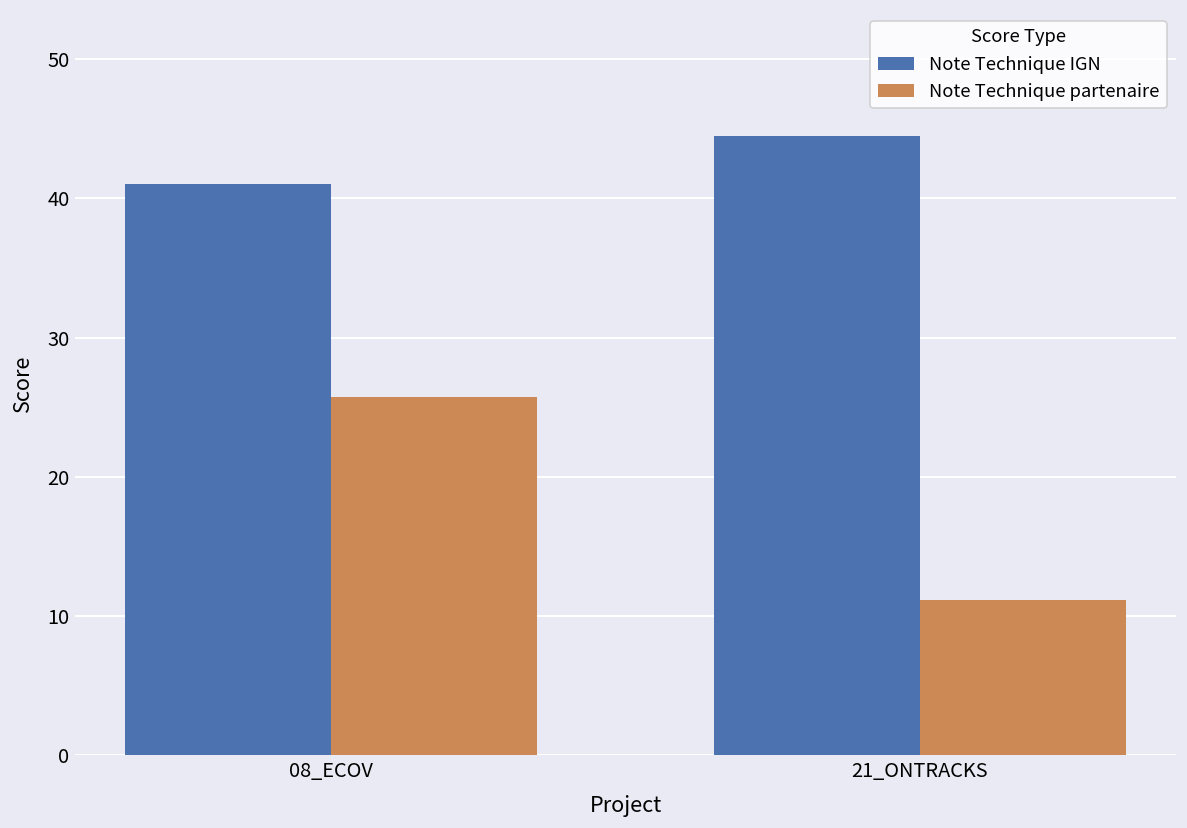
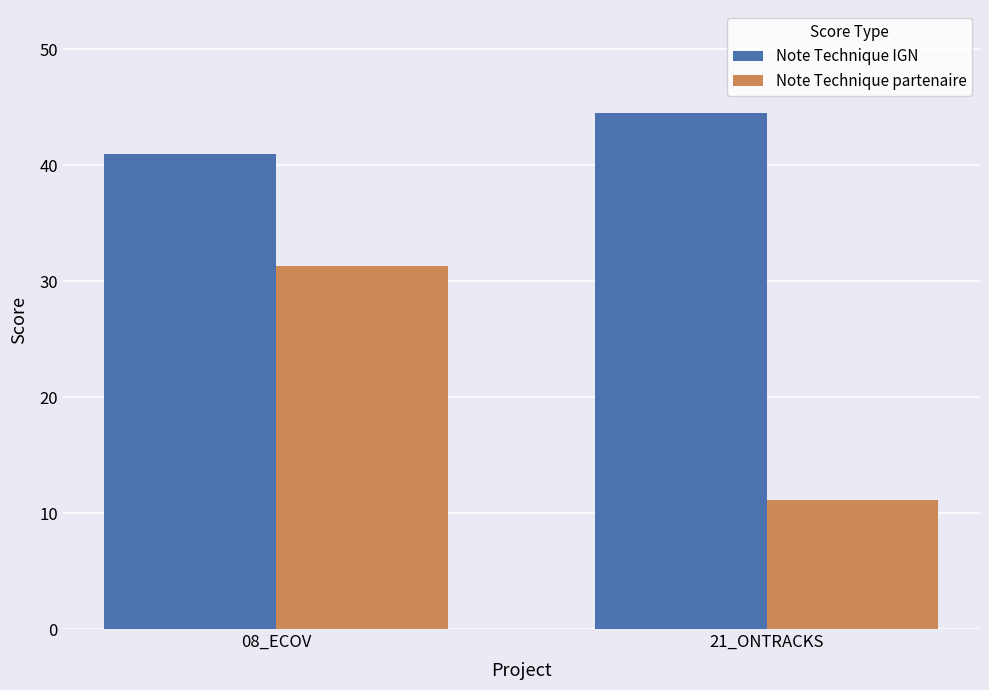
Note Technique partenaire, 08_ECOV: 25.8 -> 31.3
